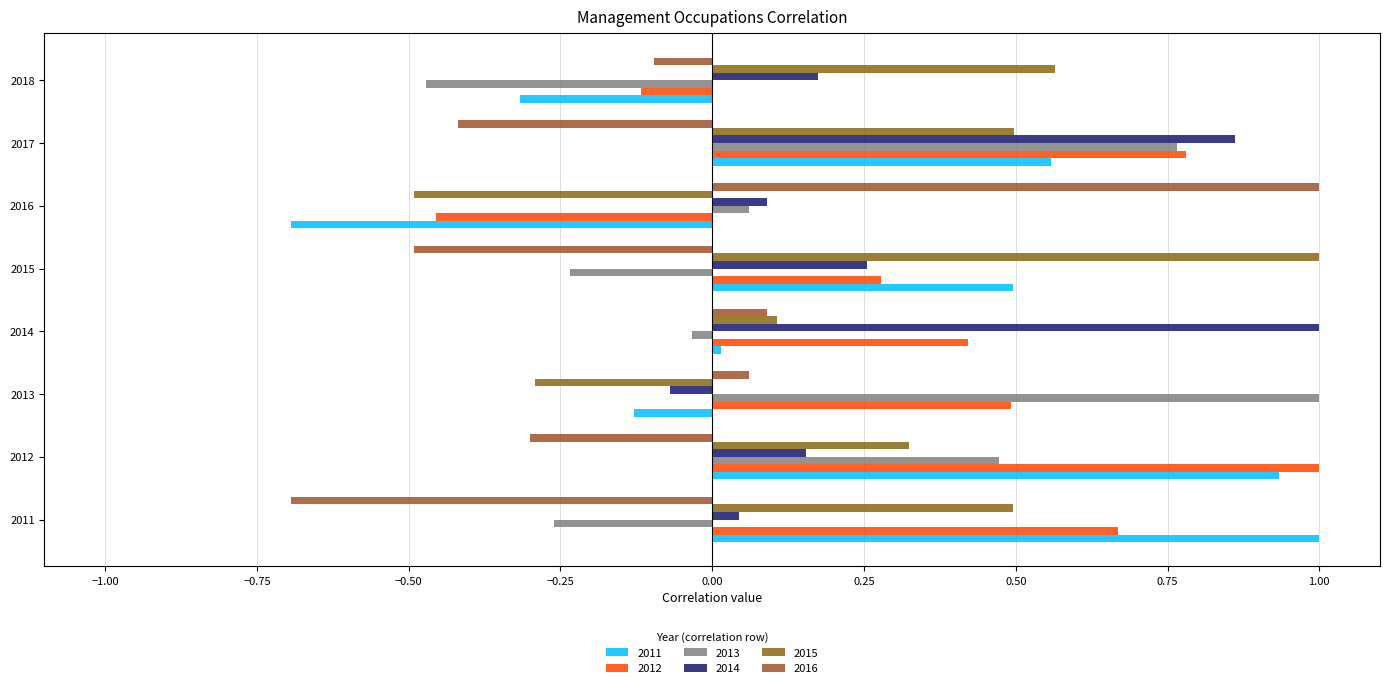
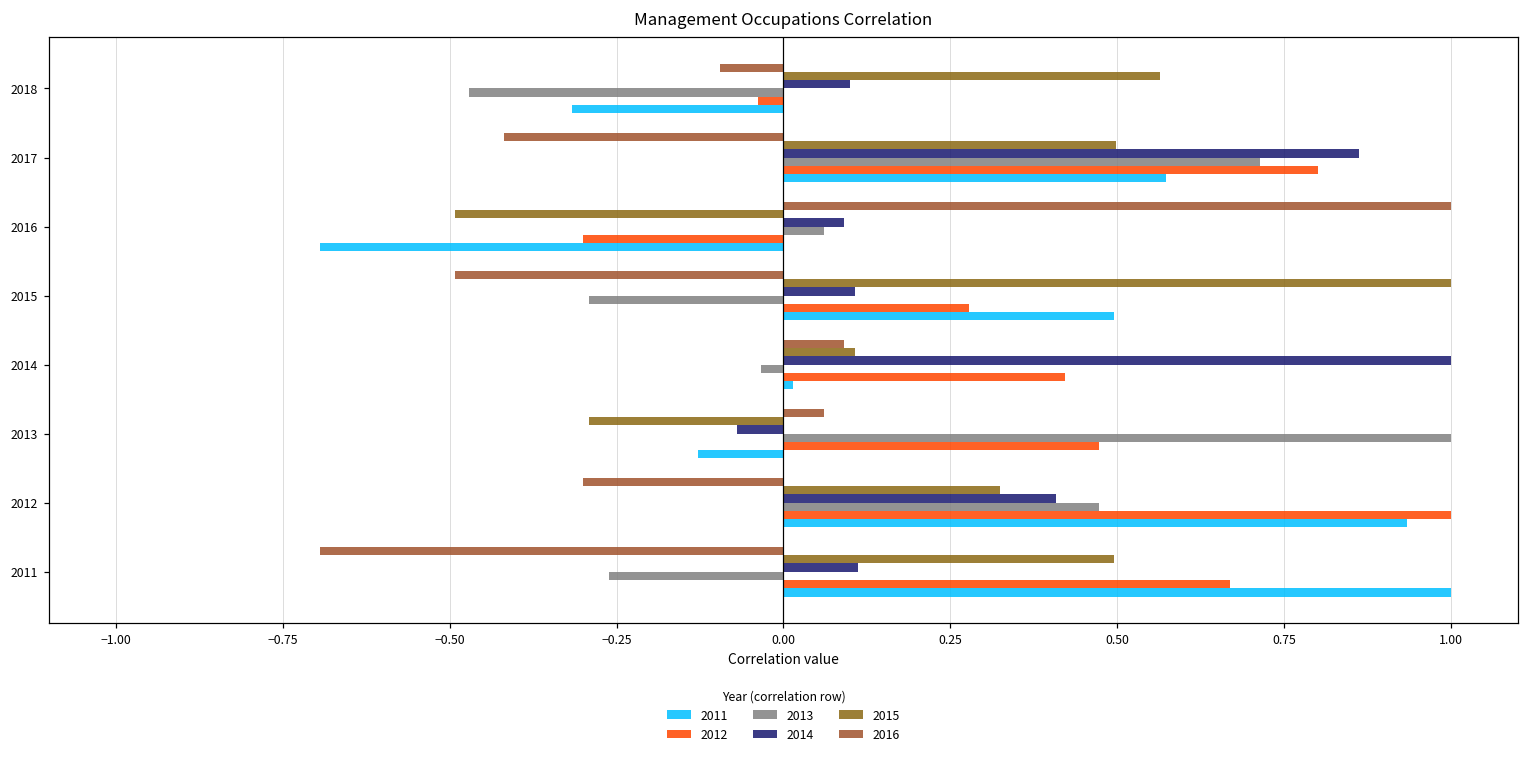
2014, 2018: 0.17 -> 0.10
2012, 2018: -0.12 -> -0.04
2013, 2017: 0.77 -> 0.71
2012, 2017: 0.78 -> 0.80
2011, 2017: 0.56 -> 0.57
2012, 2016: -0.45 -> -0.30
2014, 2015: 0.25 -> 0.11
2013, 2015: -0.23 -> -0.29
2012, 2013: 0.49 -> 0.47
2014, 2012: 0.15 -> 0.41
2014, 2011: 0.04 -> 0.11
